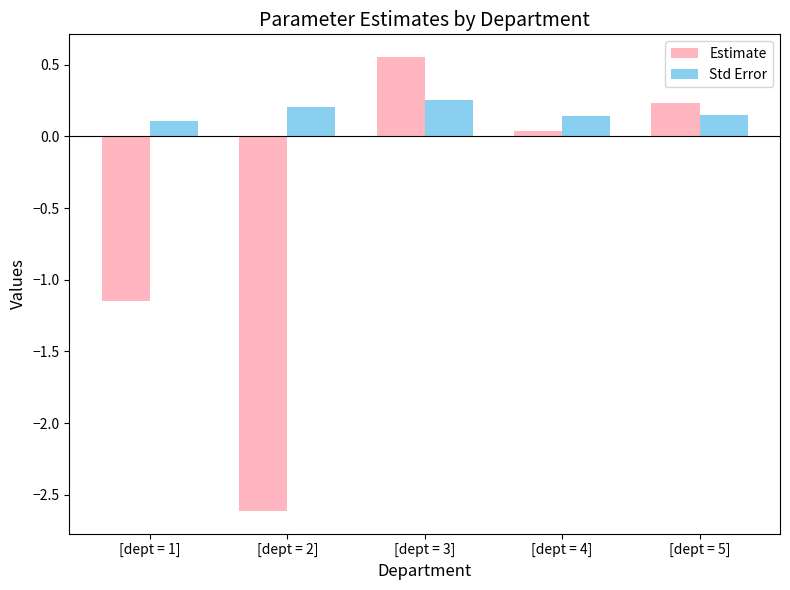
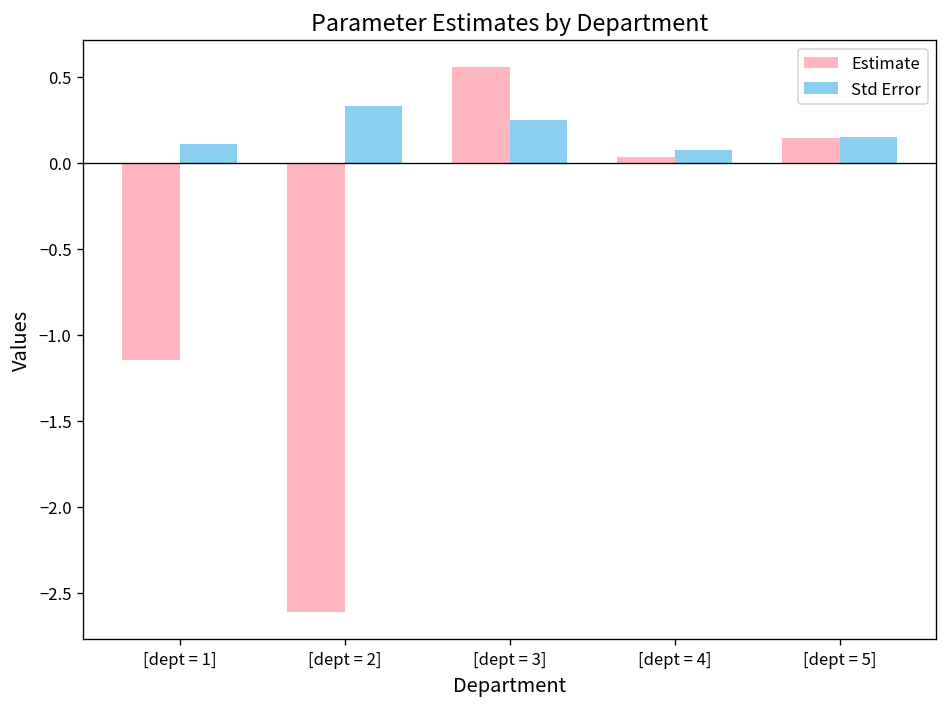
Std Error, [dept = 2]: 0.21 -> 0.33
Std Error, [dept = 4]: 0.14 -> 0.07
Estimate, [dept = 5]: 0.23 -> 0.14
